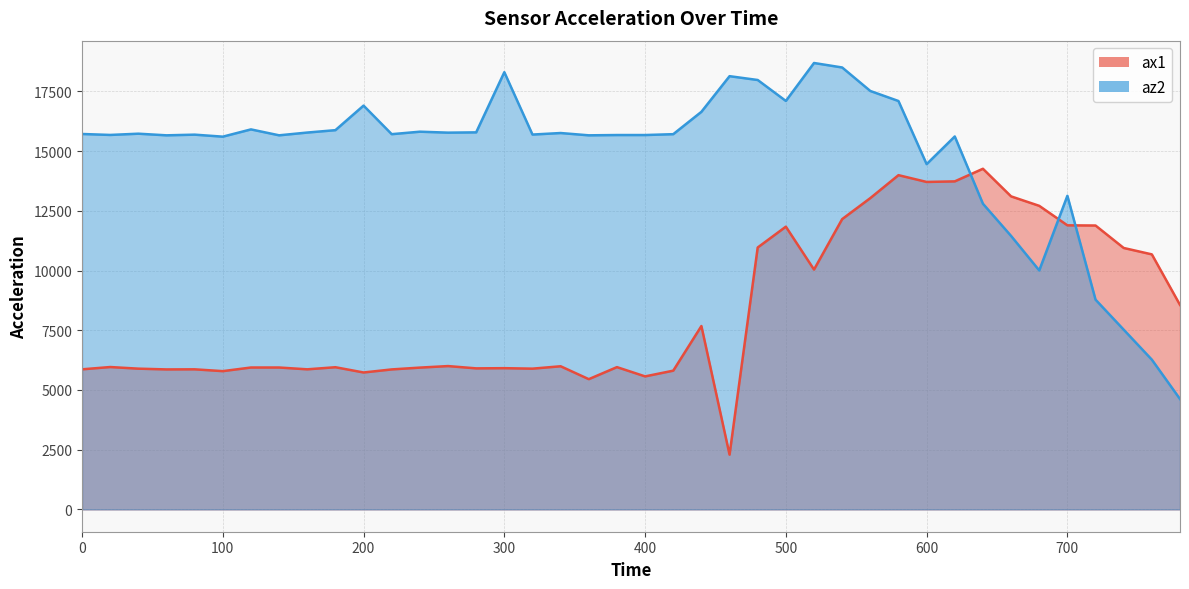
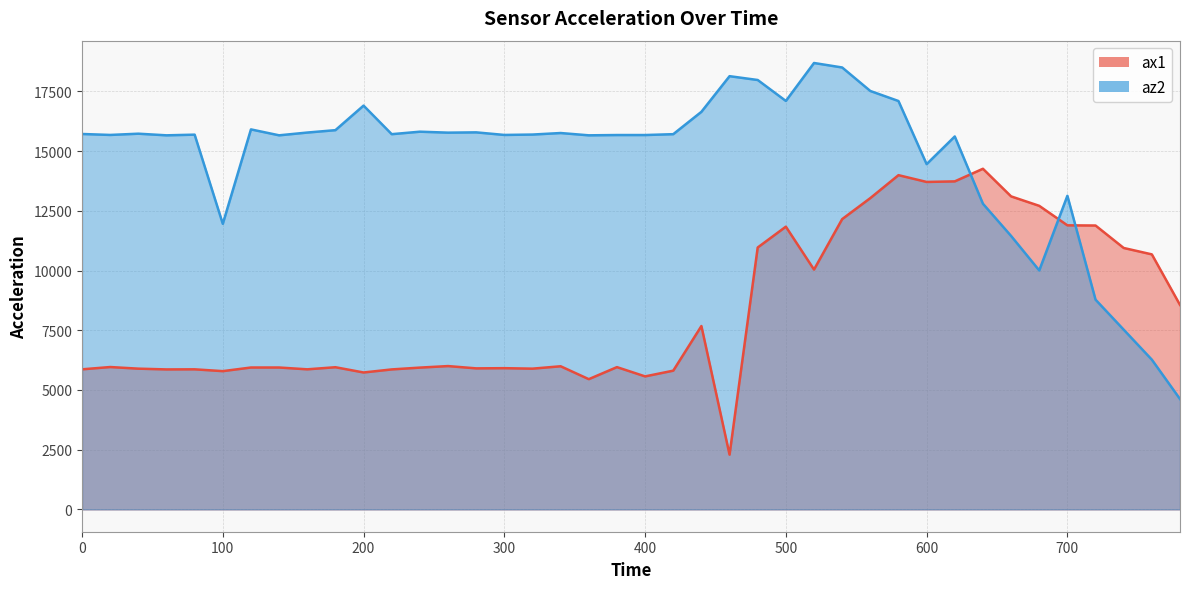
az2, 100: 15600 -> 12000
az2, 300: 18300 -> 15700
